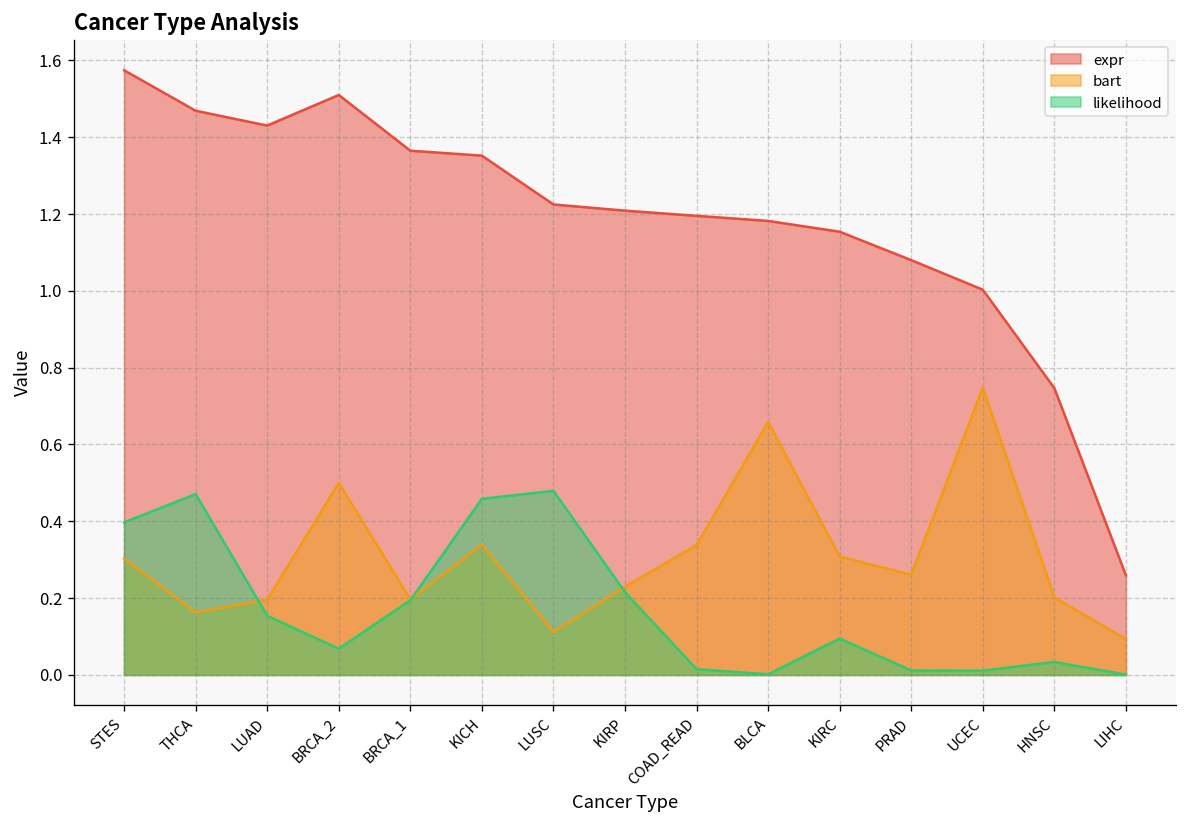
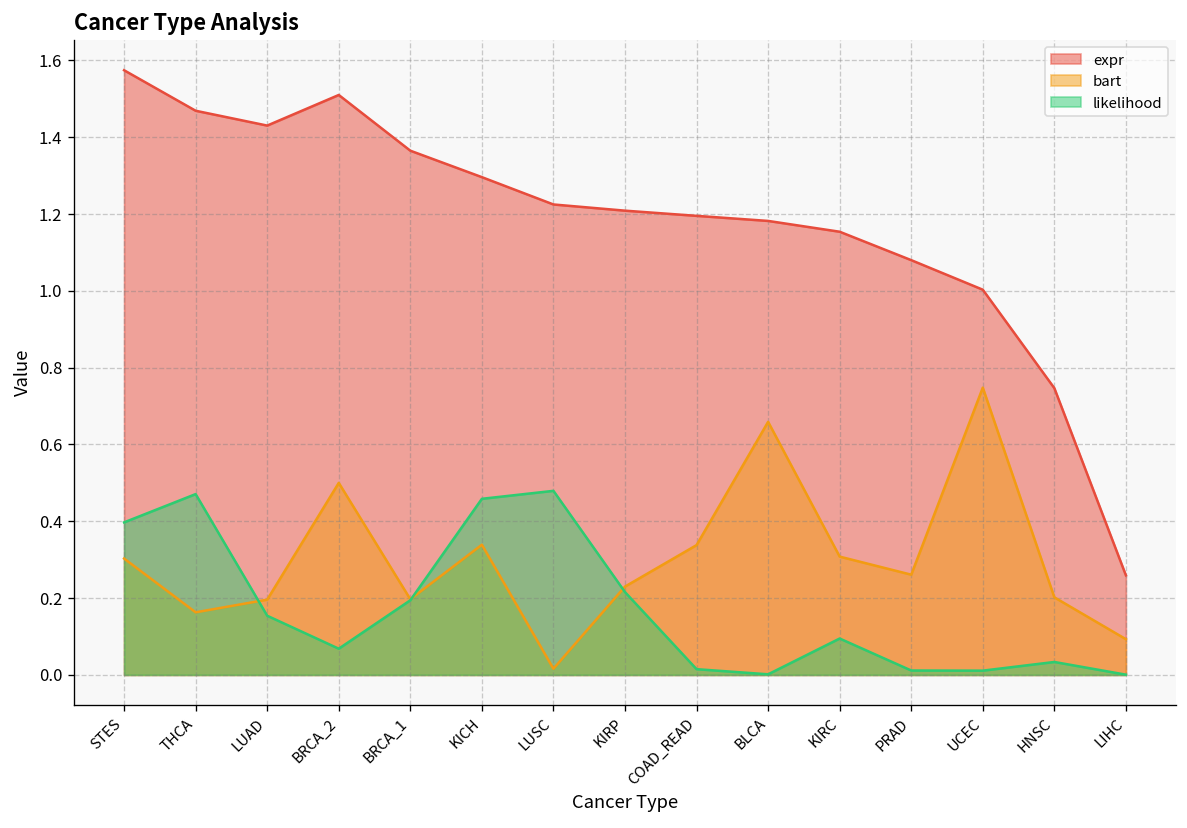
expr, KICH: 1.35 -> 1.30
bart, LUSC: 0.11 -> 0.02
